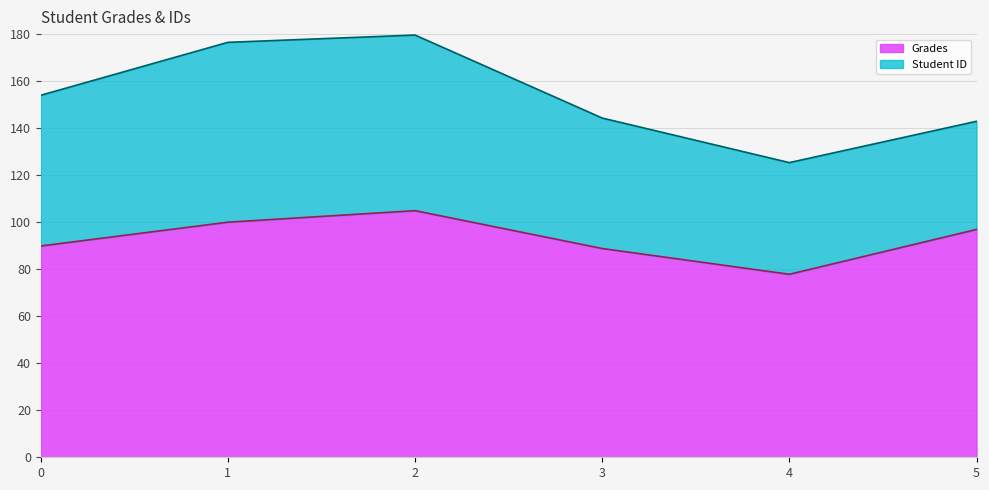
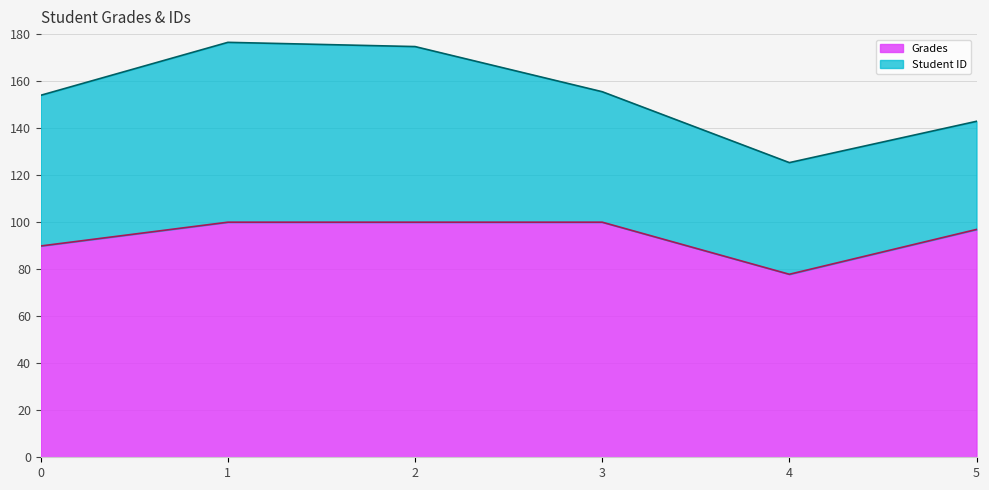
Grades, 2: 105 -> 100
Grades, 3: 89 -> 100
